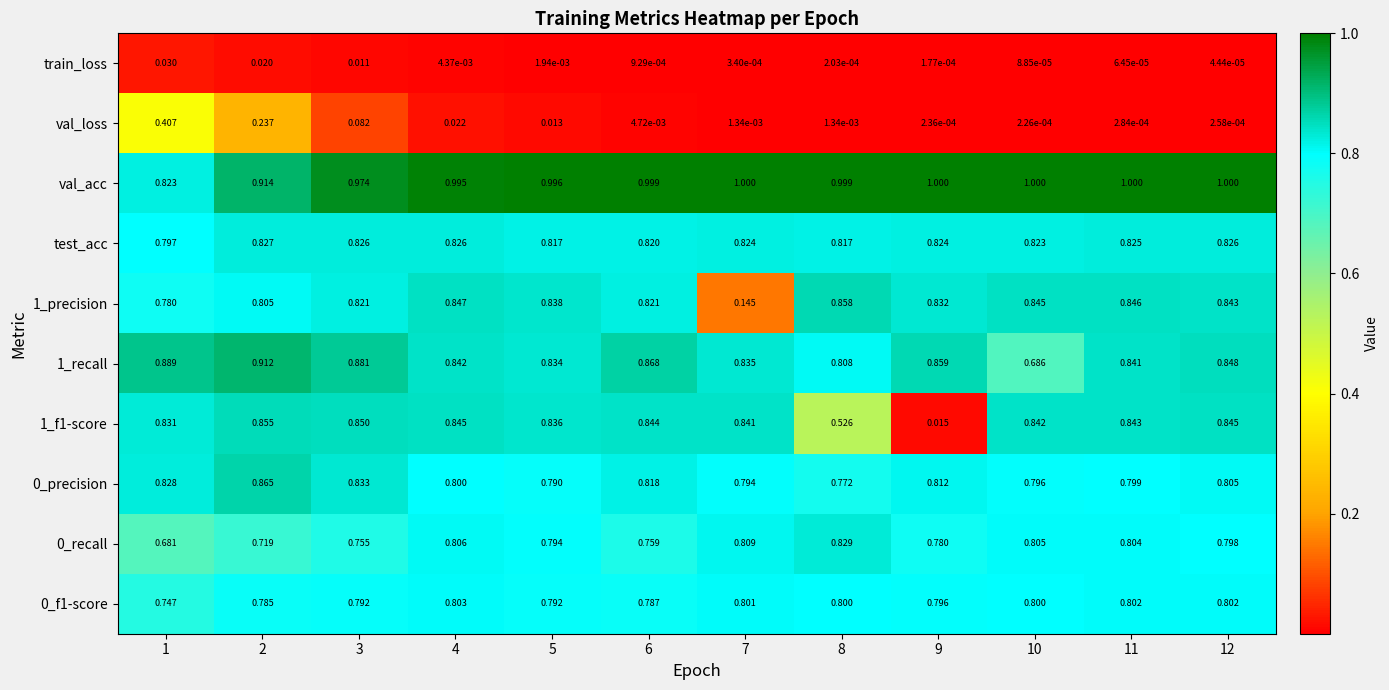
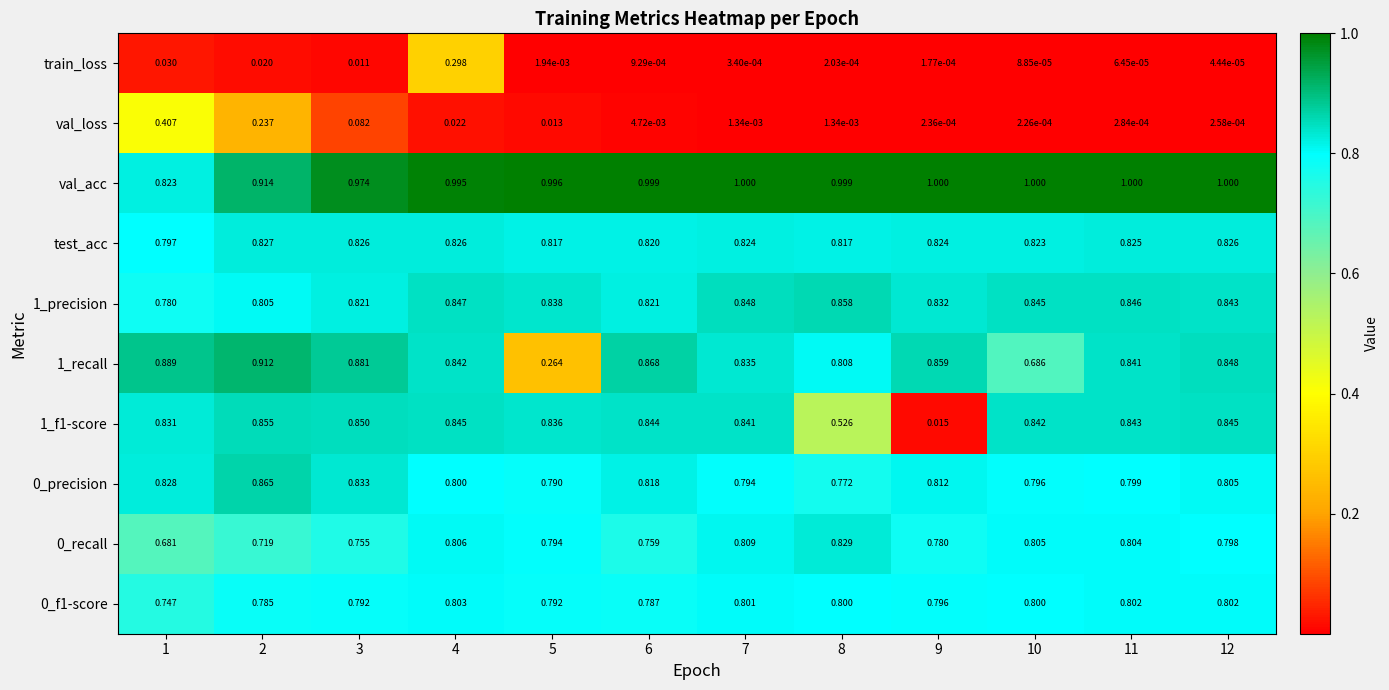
train_loss, 4: 4.37e-03 -> 0.298
1_precision, 7: 0.145 -> 0.848
1_recall, 5: 0.834 -> 0.264
